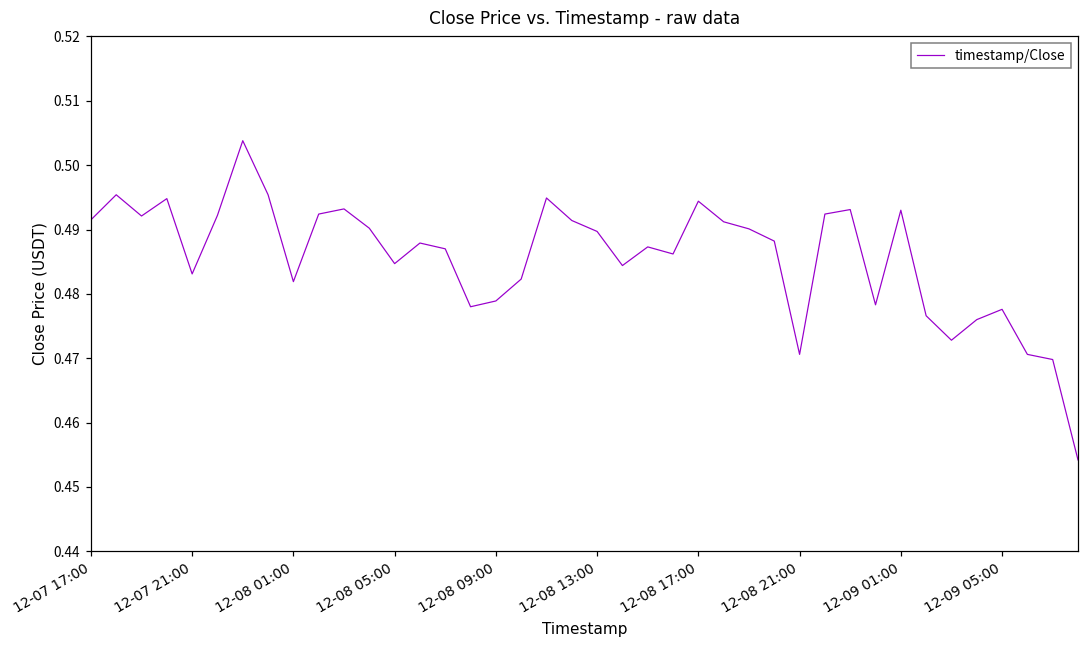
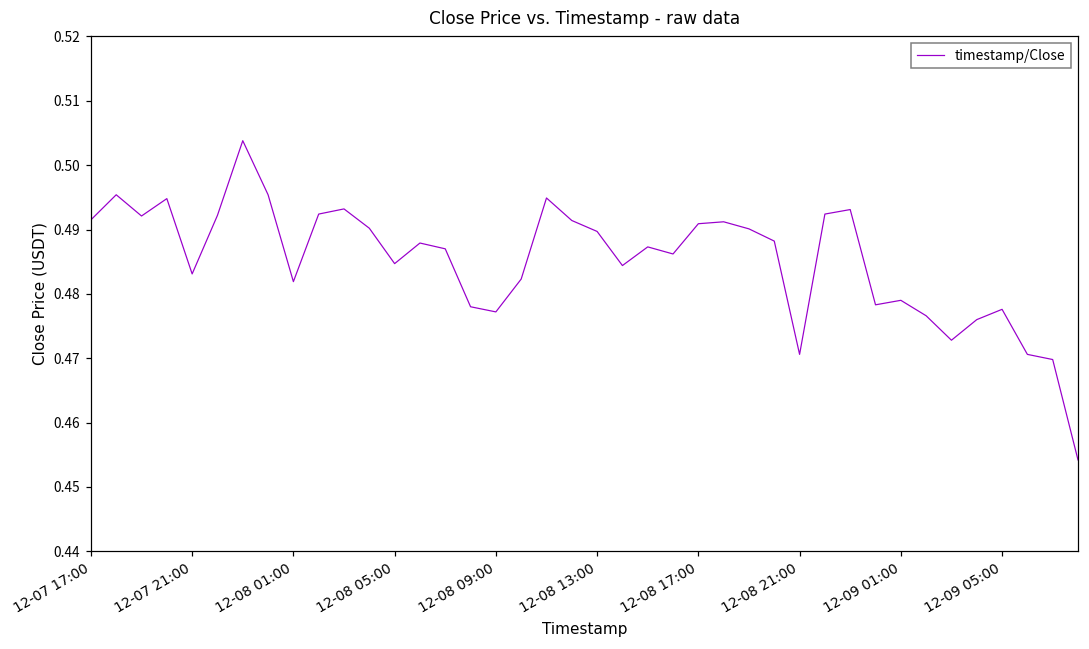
12-08 09:00: 0.479 -> 0.477
12-08 17:00: 0.494 -> 0.491
12-09 01:00: 0.493 -> 0.479
